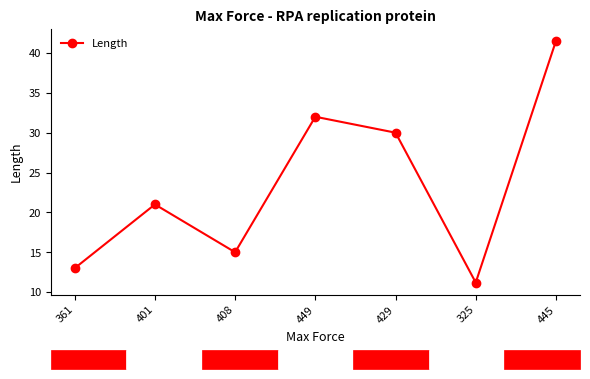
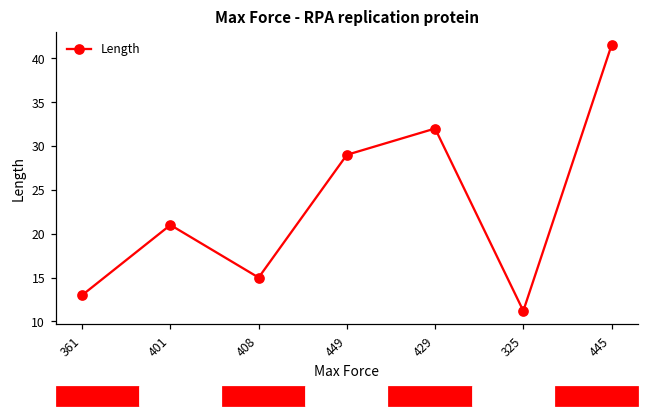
449: 32 -> 29
429: 30 -> 32
